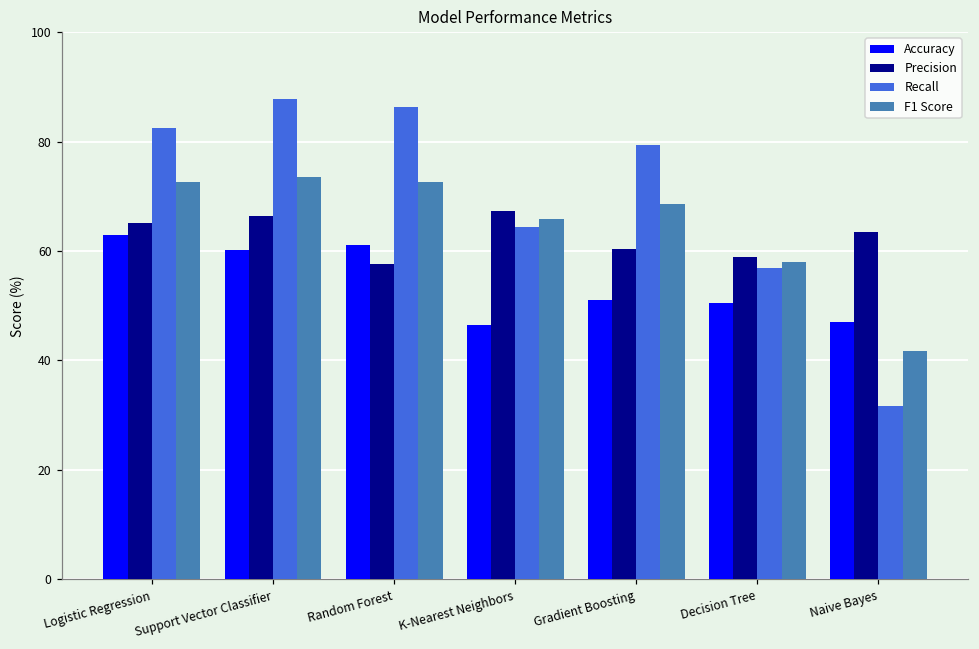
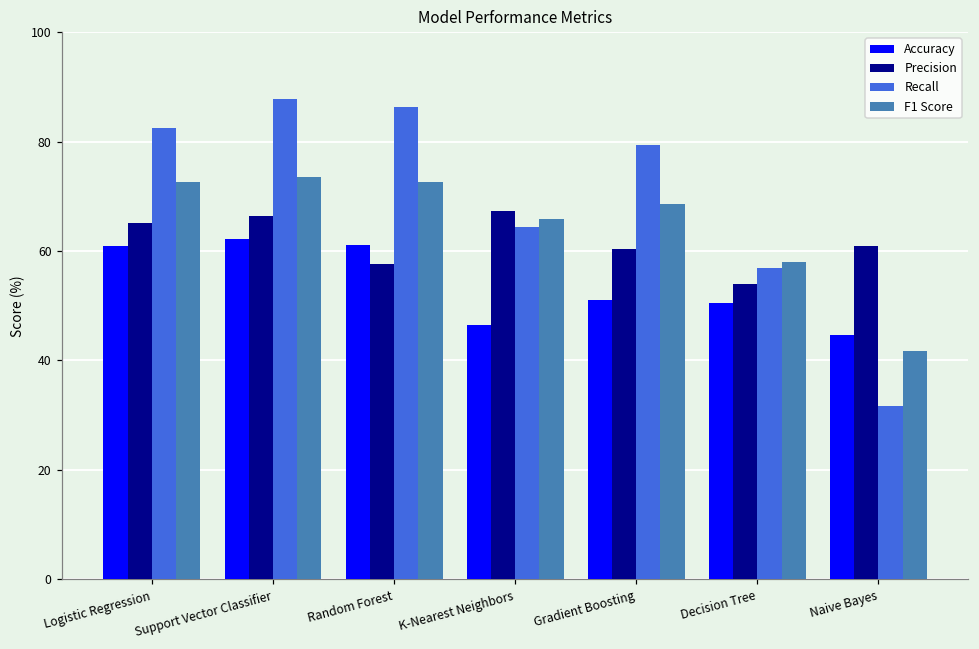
Accuracy, Logistic Regression: 63 -> 61
Accuracy, Support Vector Classifier: 60 -> 62
Precision, Decision Tree: 59 -> 54
Accuracy, Naive Bayes: 47 -> 45
Precision, Naive Bayes: 64 -> 61
